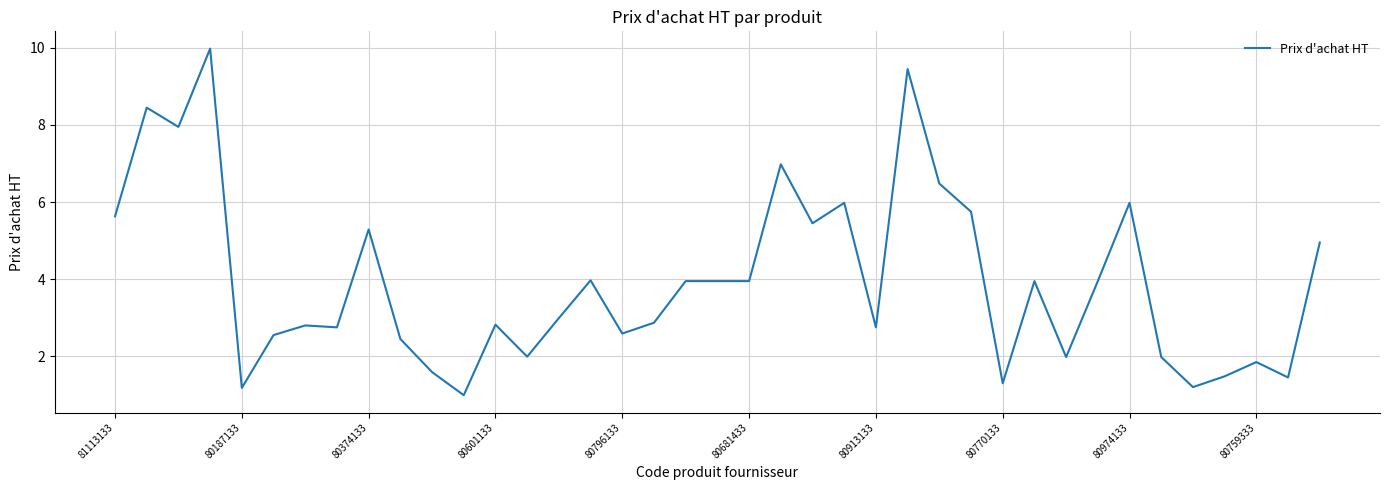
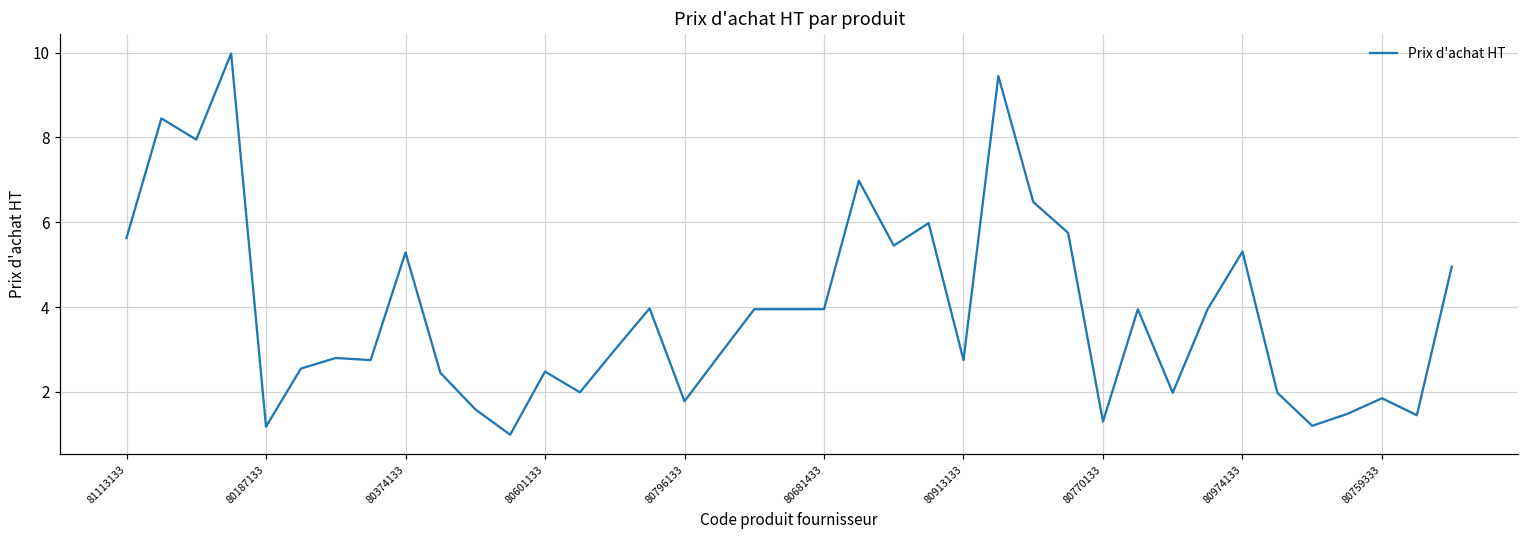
80601133: 2.8 -> 2.5
80796133: 2.6 -> 1.8
80974133: 6.0 -> 5.3
